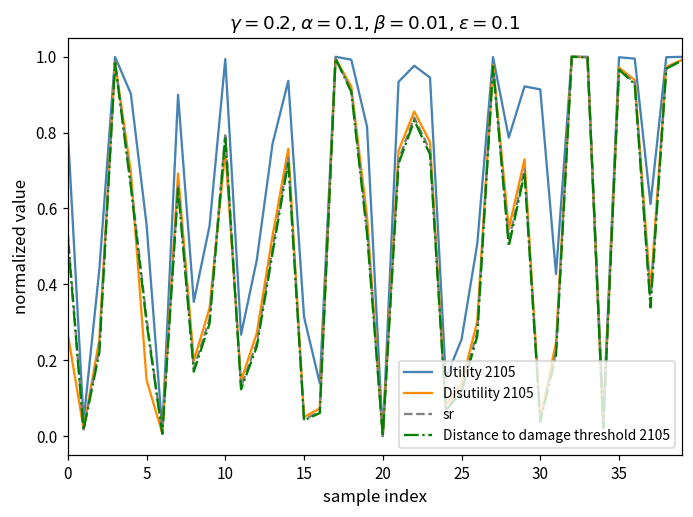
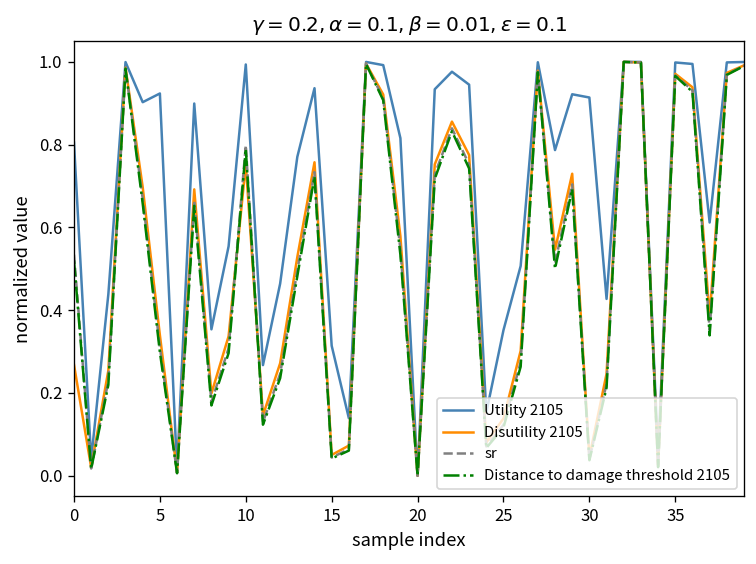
Utility 2105, 5: 0.56 -> 0.92
Disutility 2105, 5: 0.15 -> 0.34
Utility 2105, 25: 0.25 -> 0.35
